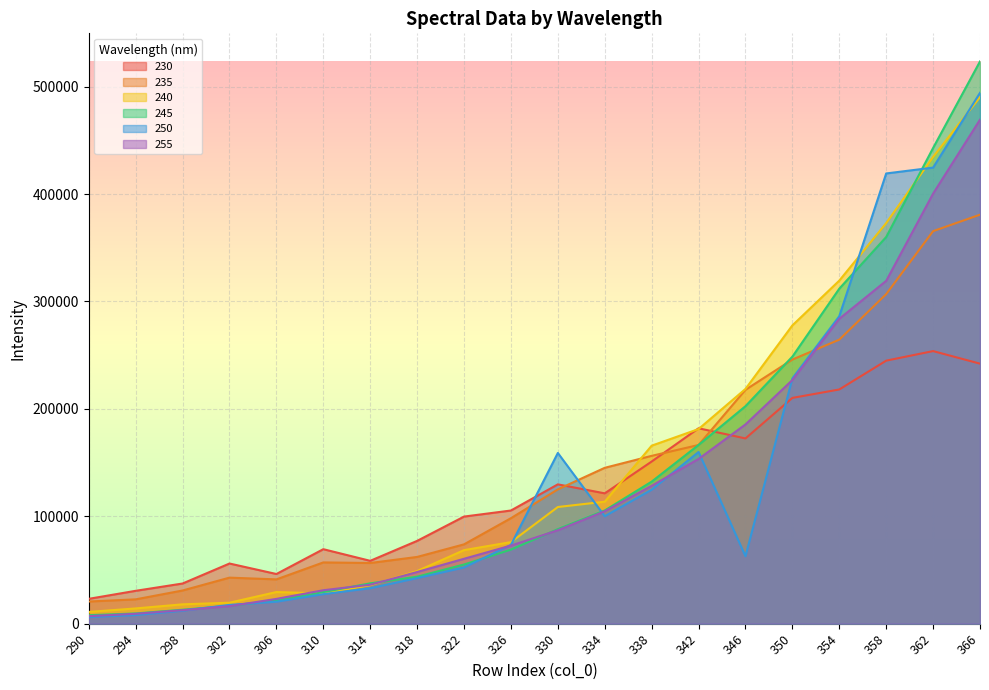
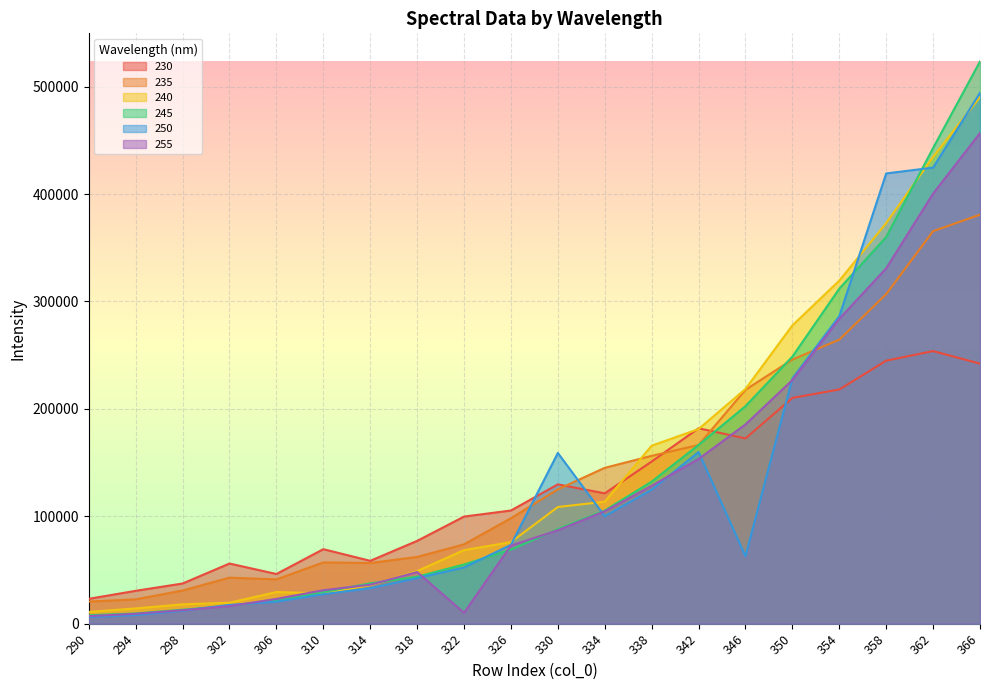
255, 322: 60000 -> 10000
255, 358: 319000 -> 331000
255, 366: 469000 -> 457000
